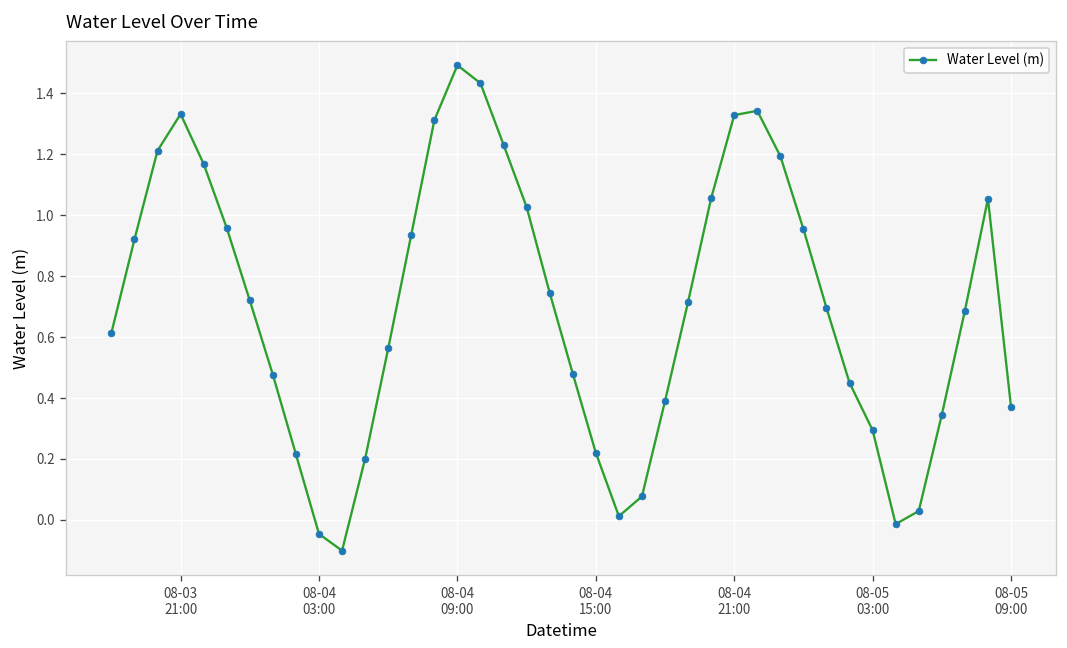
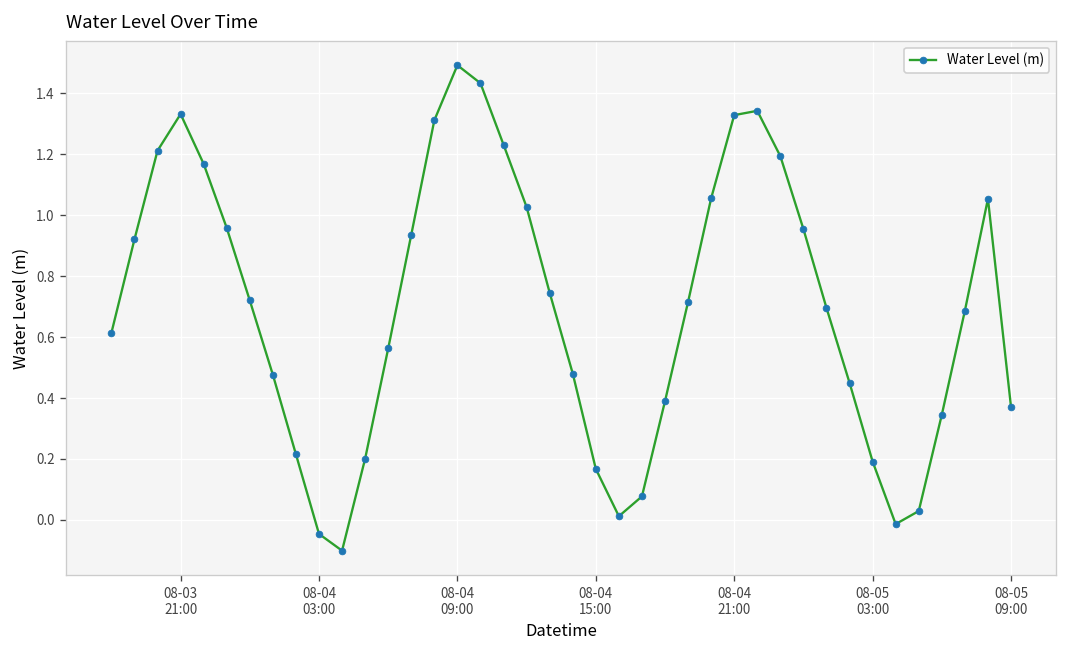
08-04 15:00: 0.22 -> 0.17
08-05 03:00: 0.29 -> 0.19
